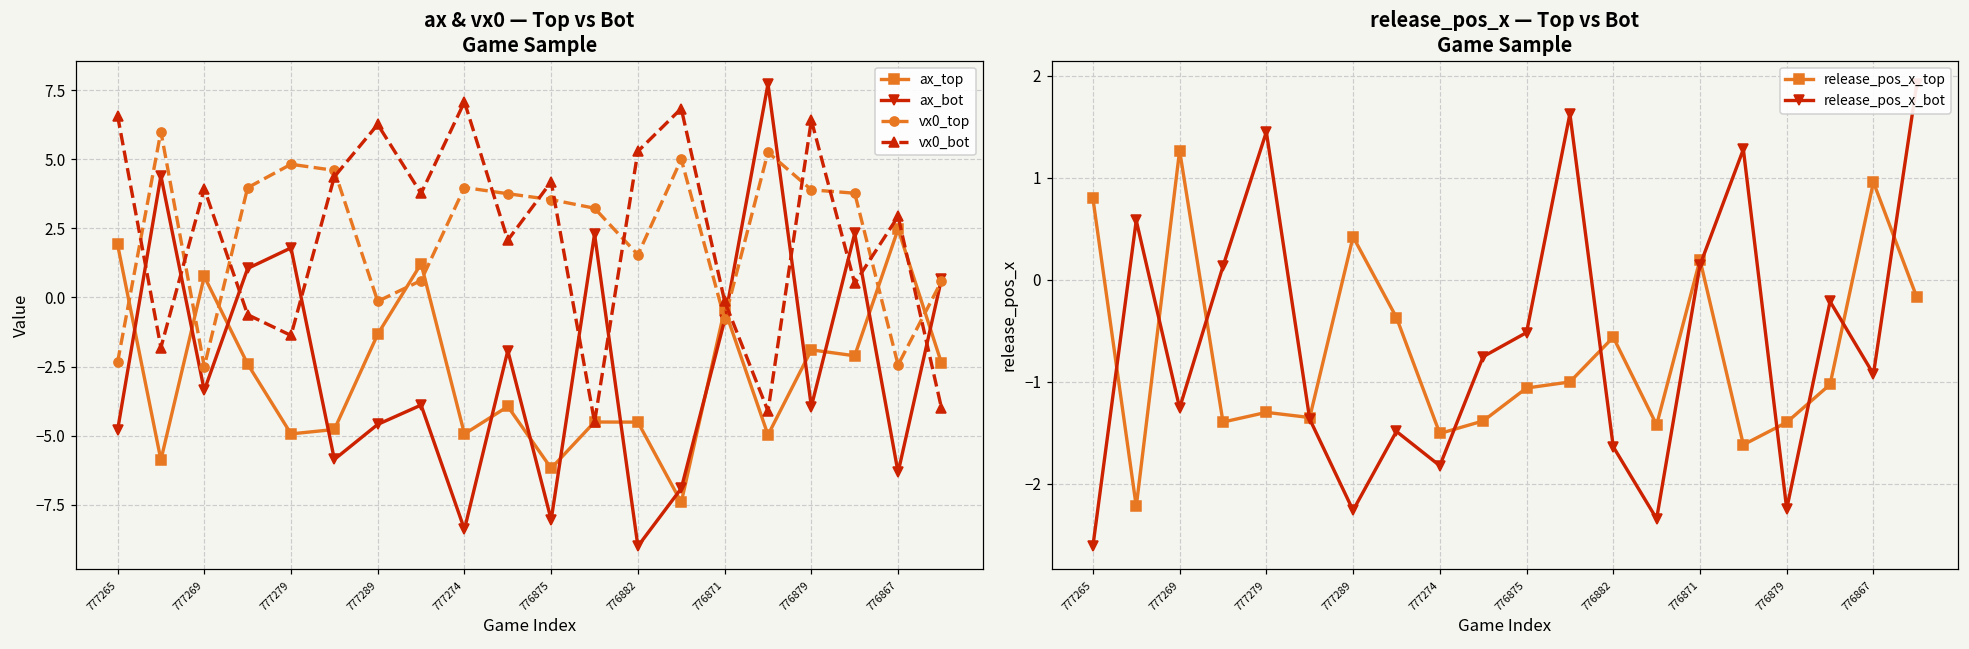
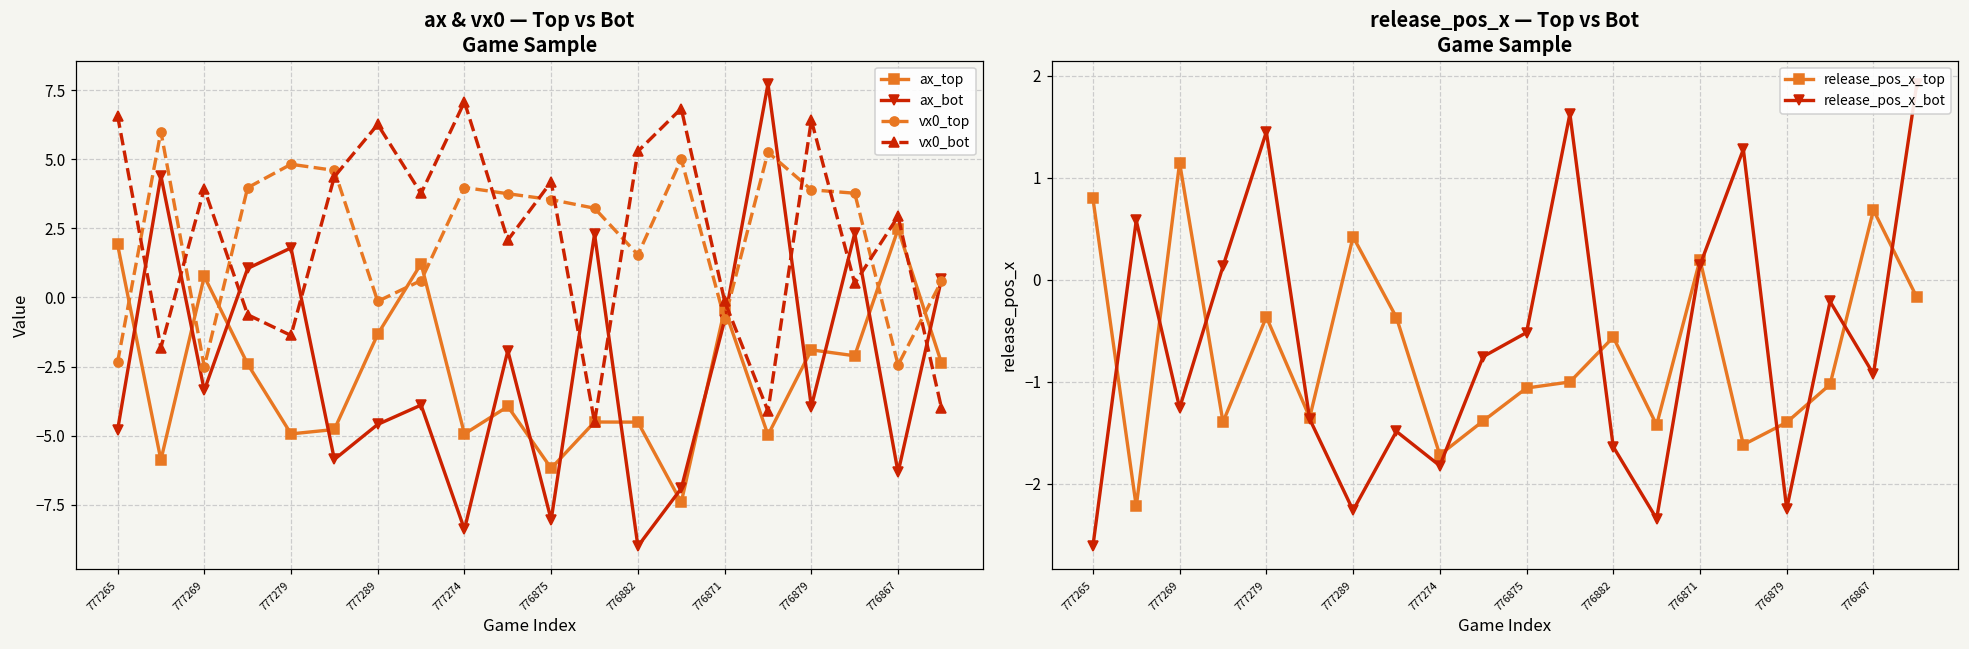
release_pos_x — Top vs Bot Game Sample, release_pos_x_top, 777269: 1.3 -> 1.1
release_pos_x — Top vs Bot Game Sample, release_pos_x_top, 777279: -1.3 -> -0.4
release_pos_x — Top vs Bot Game Sample, release_pos_x_top, 777274: -1.5 -> -1.7
release_pos_x — Top vs Bot Game Sample, release_pos_x_top, 776867: 1.0 -> 0.7
